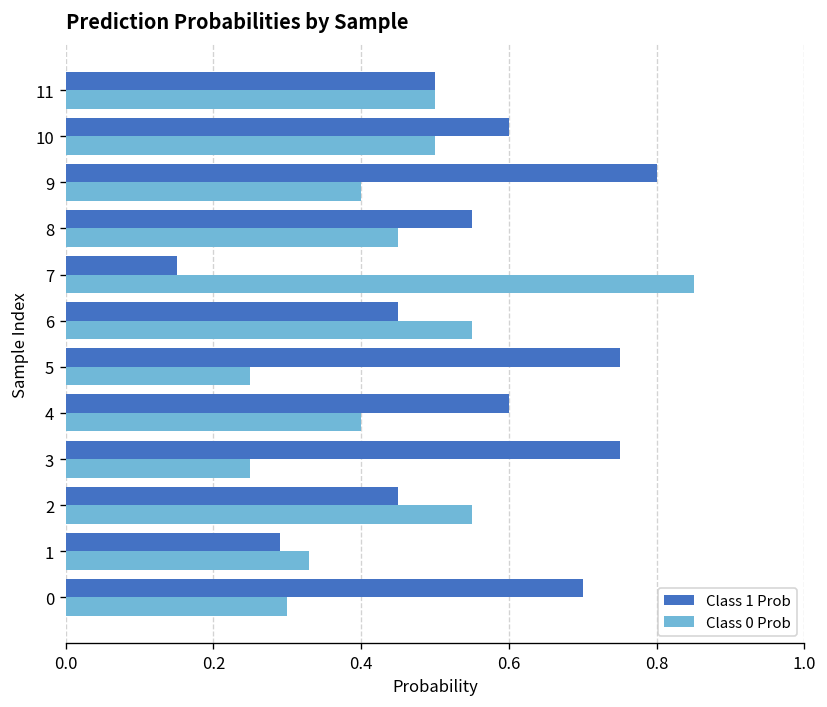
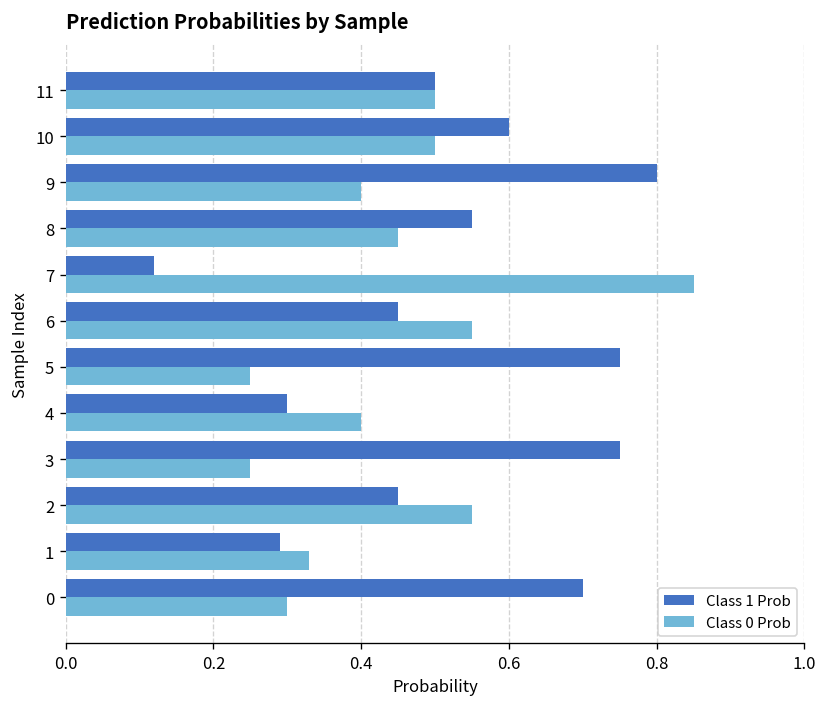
Class 1 Prob, 7: 0.15 -> 0.12
Class 1 Prob, 4: 0.6 -> 0.3
